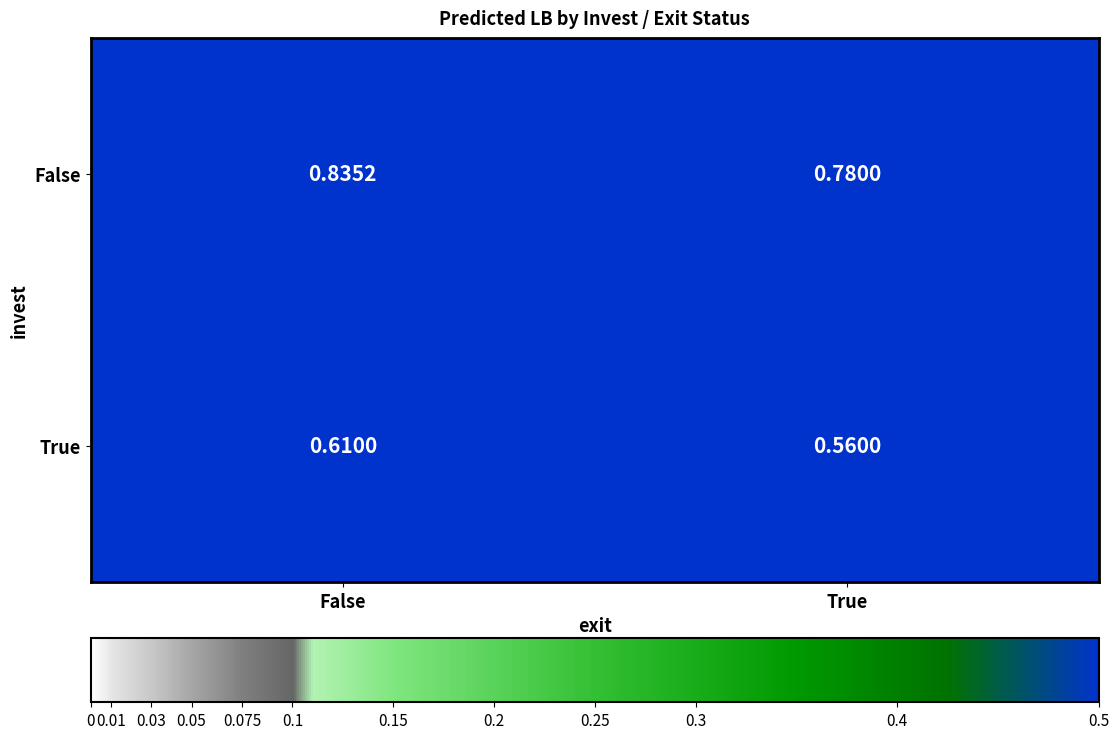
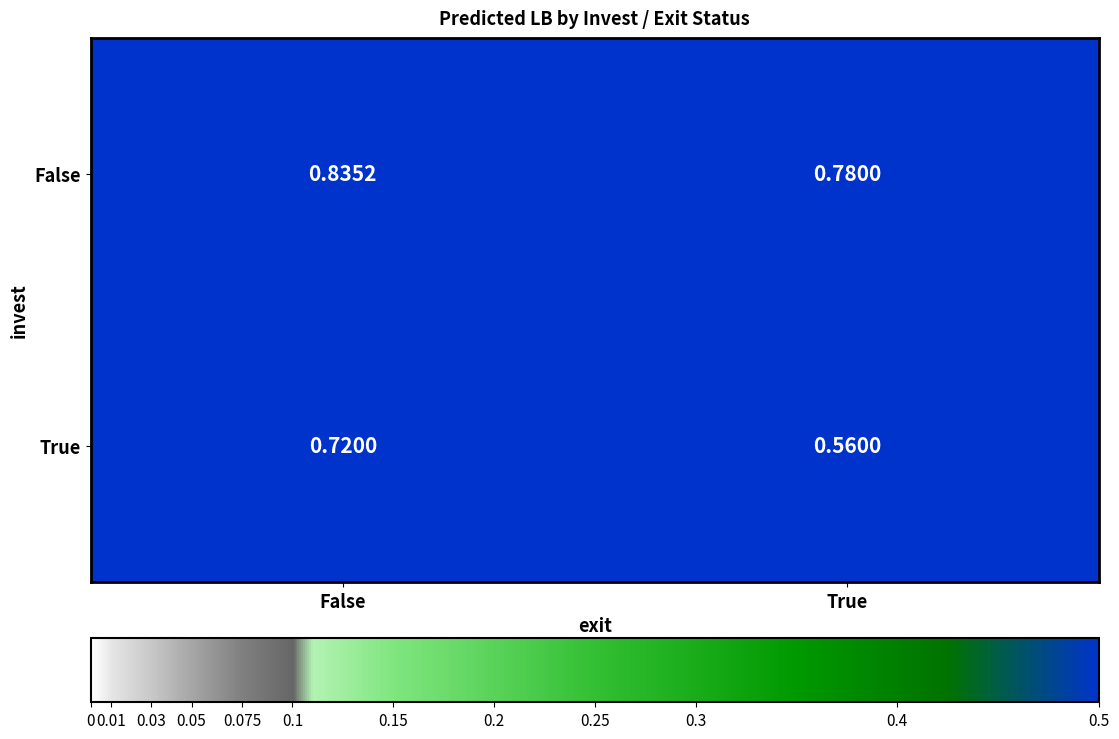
True, False: 0.6100 -> 0.7200
